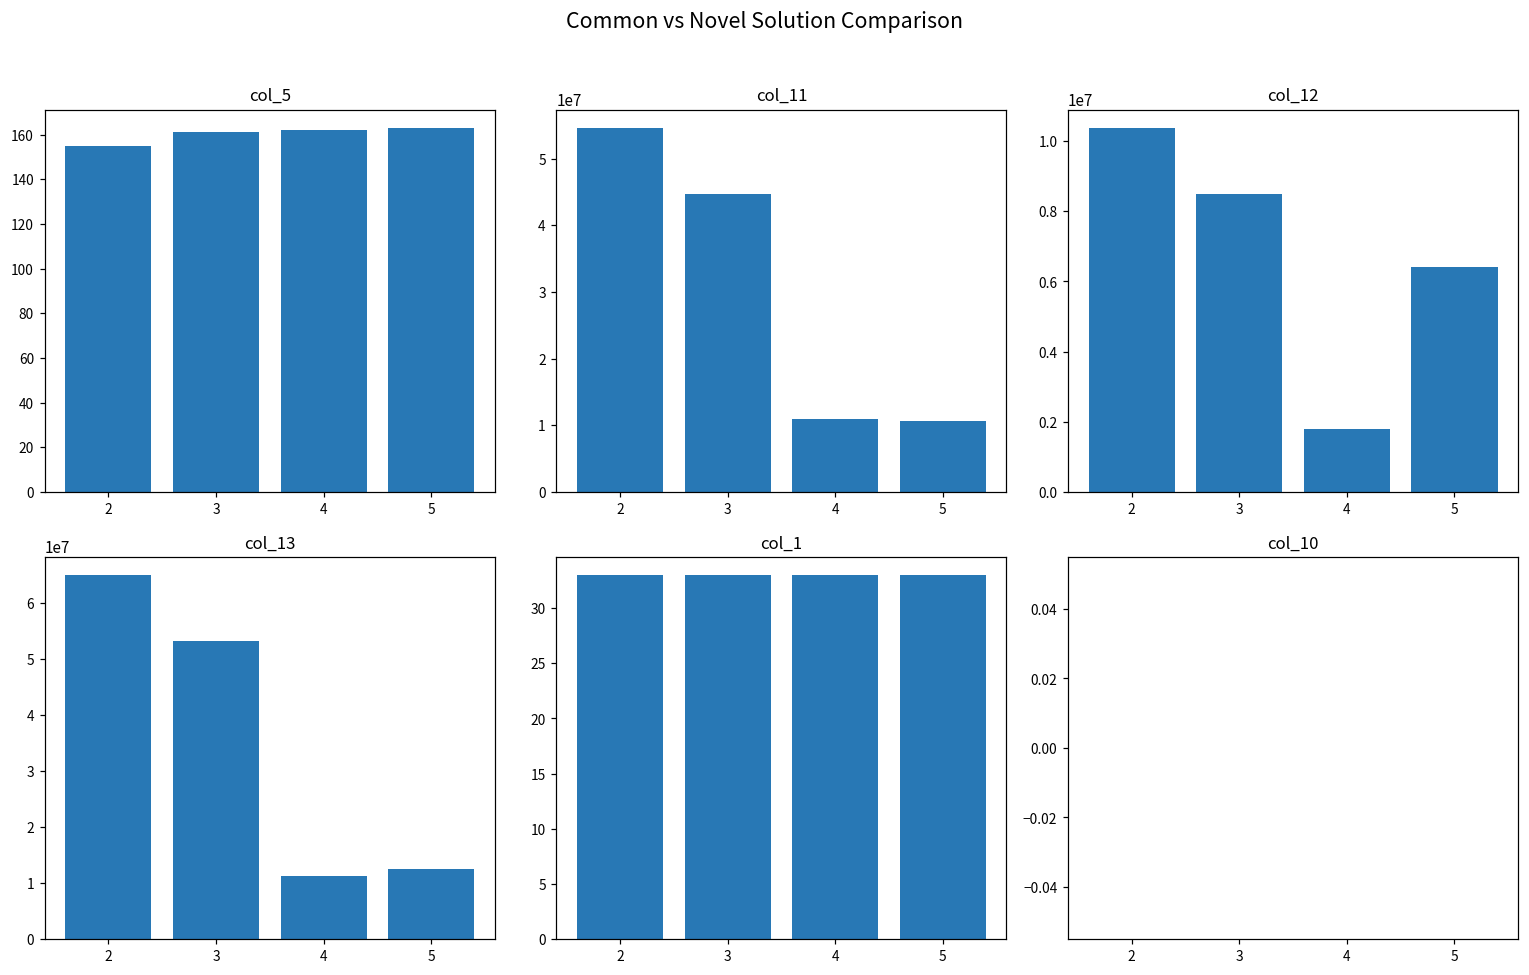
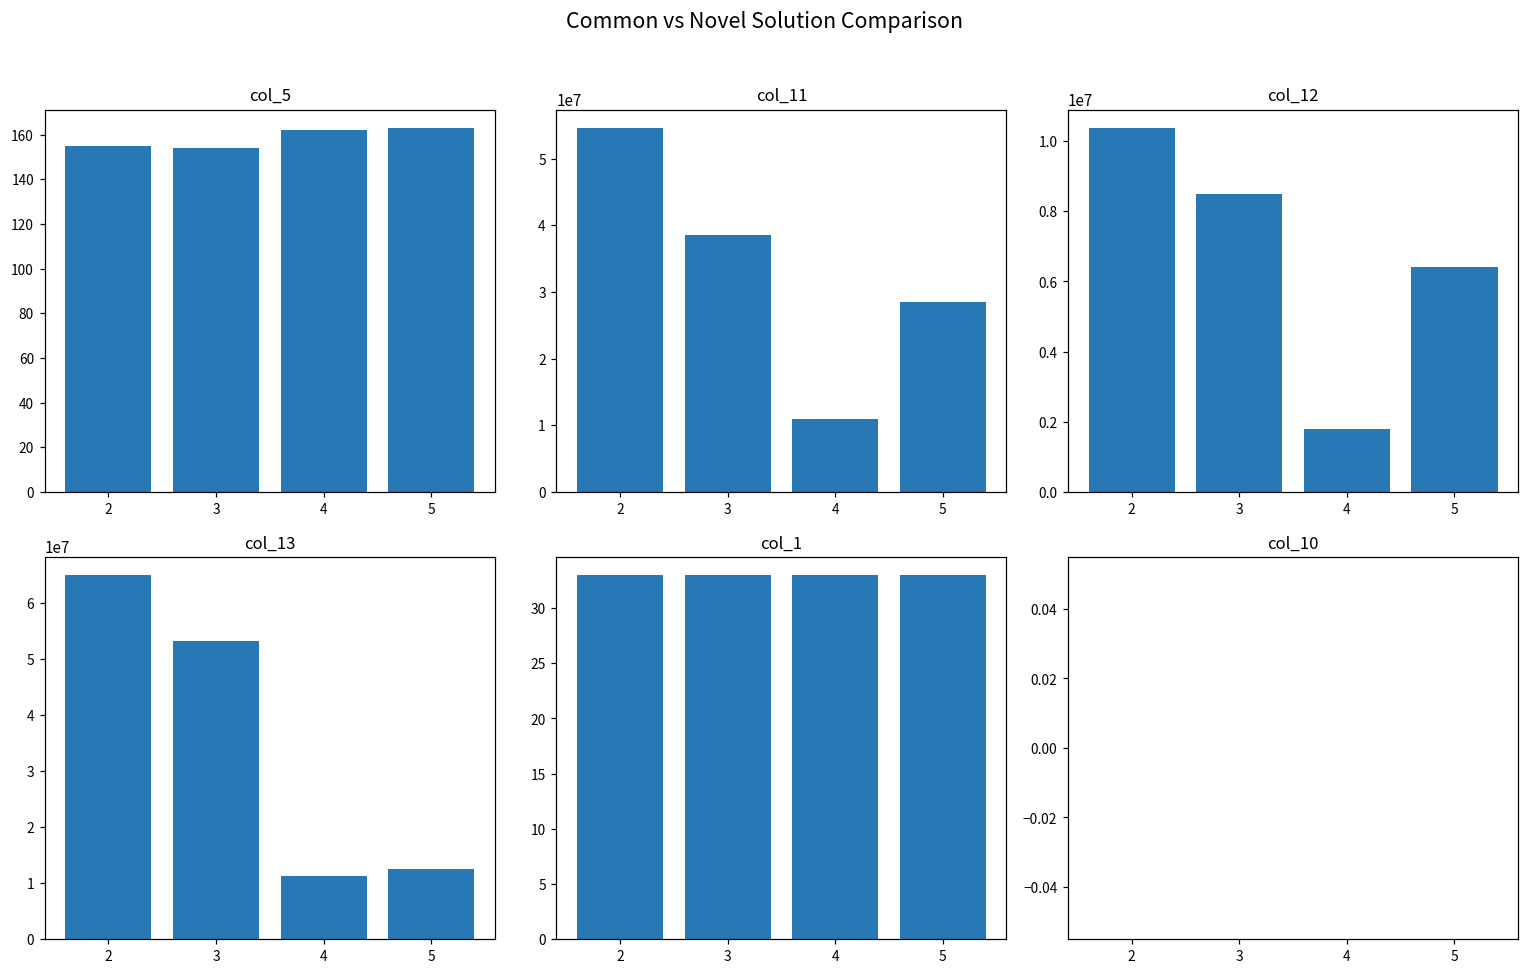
col_5, 3: 161 -> 154
col_11, 3: 45000000 -> 38000000
col_11, 5: 11000000 -> 28000000
